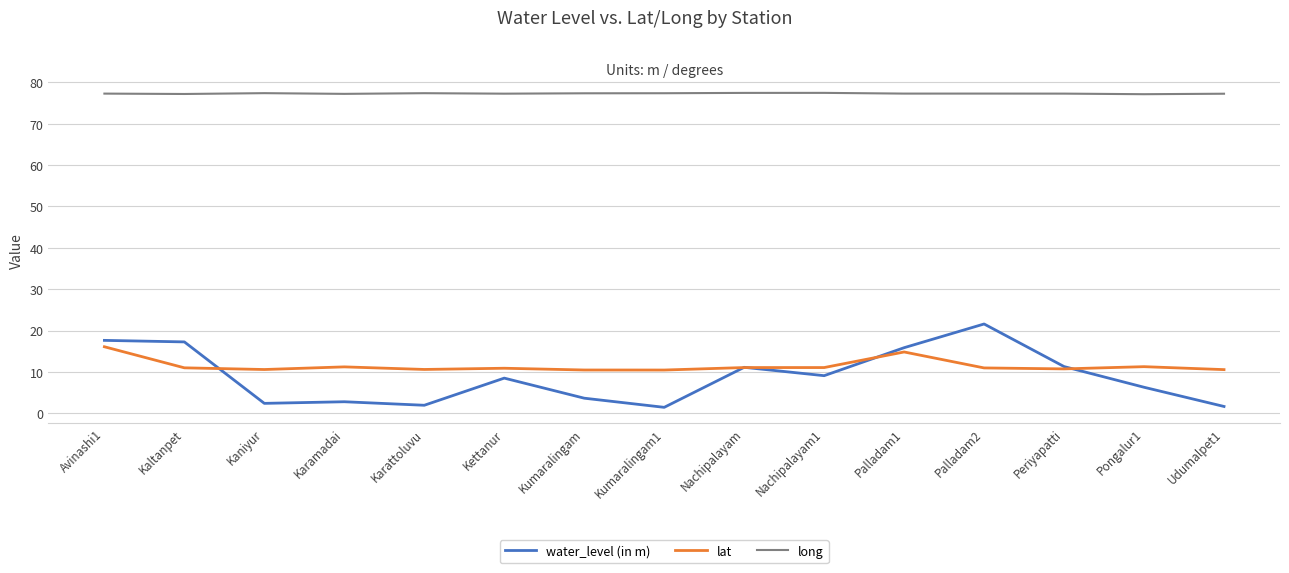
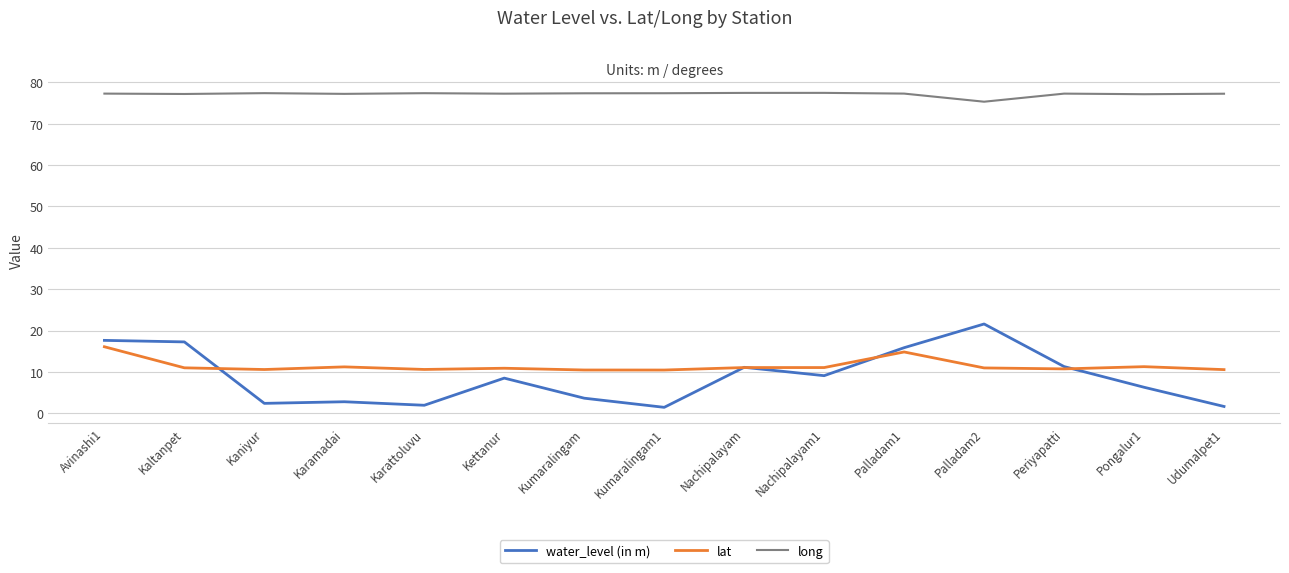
long, Palladam2: 77 -> 75
